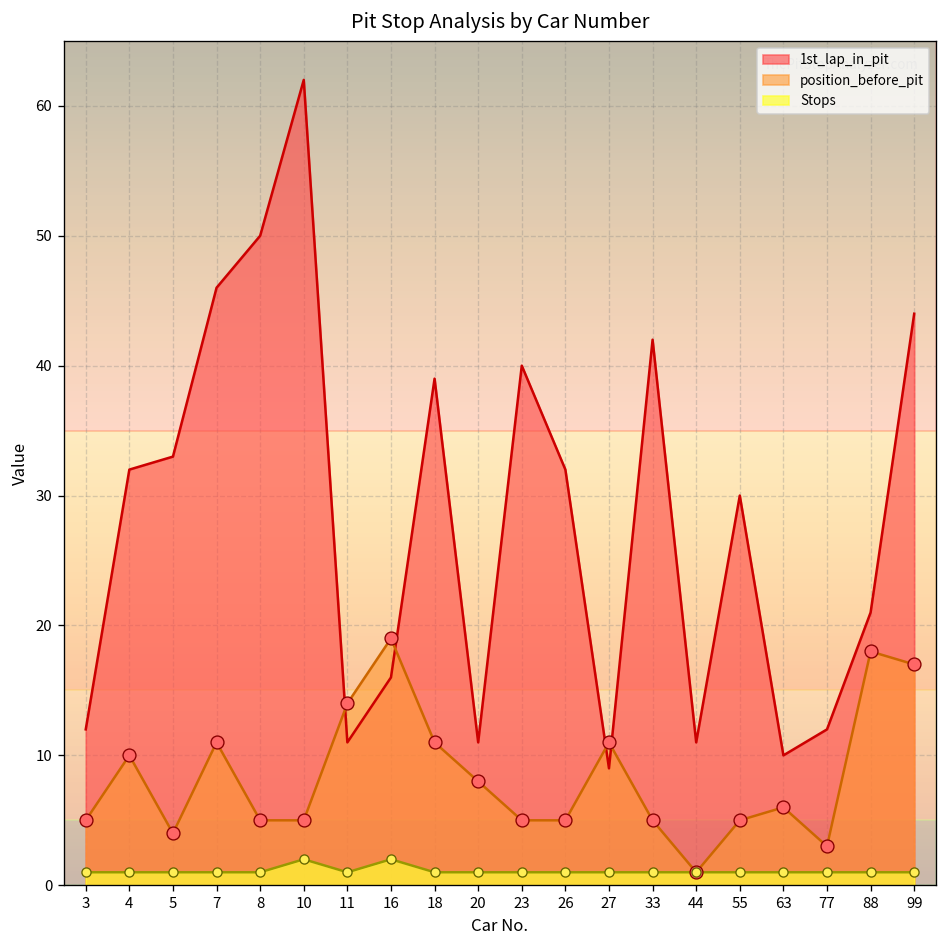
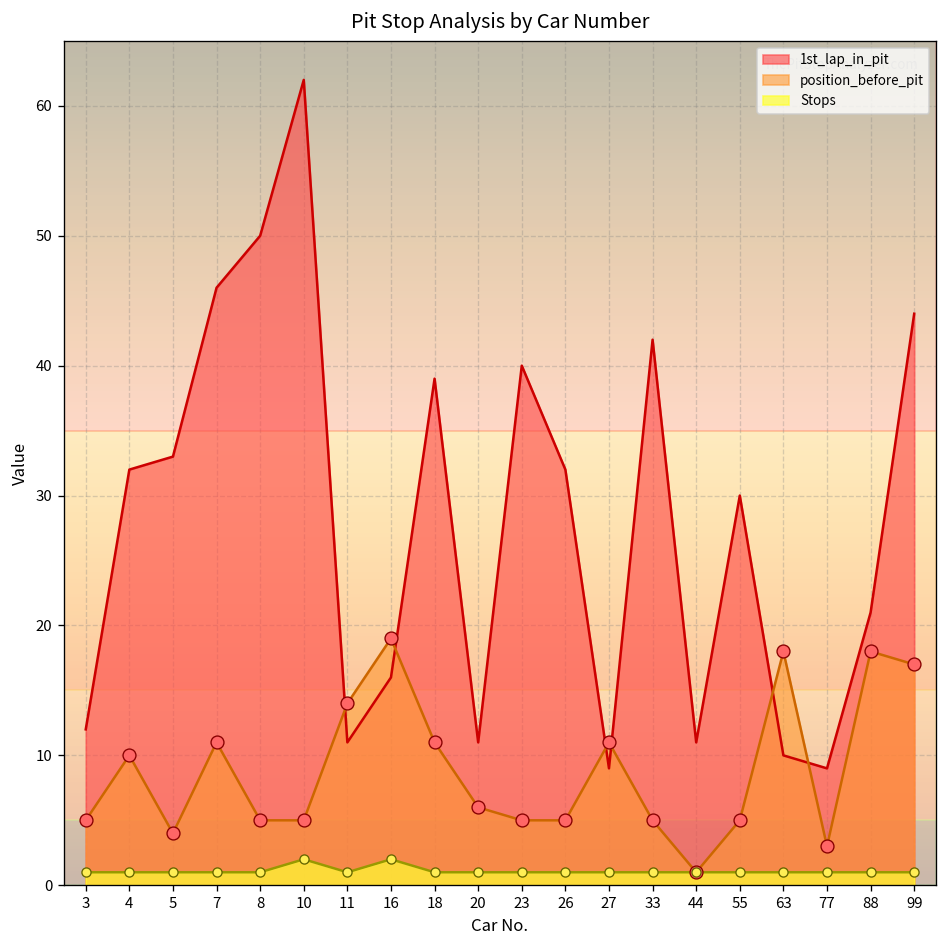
position_before_pit, 20: 8 -> 6
position_before_pit, 63: 6 -> 18
1st_lap_in_pit, 77: 12 -> 9
